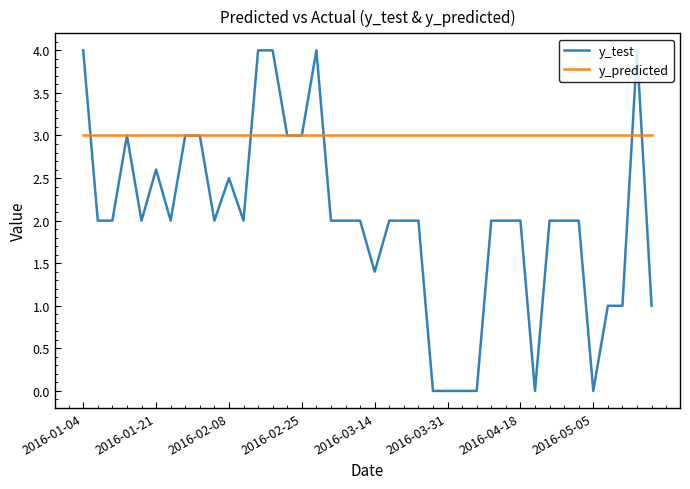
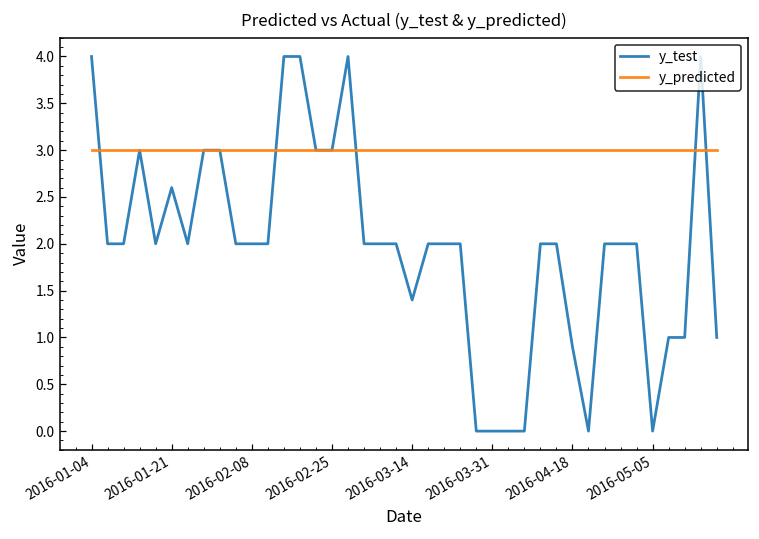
y_test, 2016-02-08: 2.5 -> 2.0
y_test, 2016-04-18: 2.0 -> 0.9
